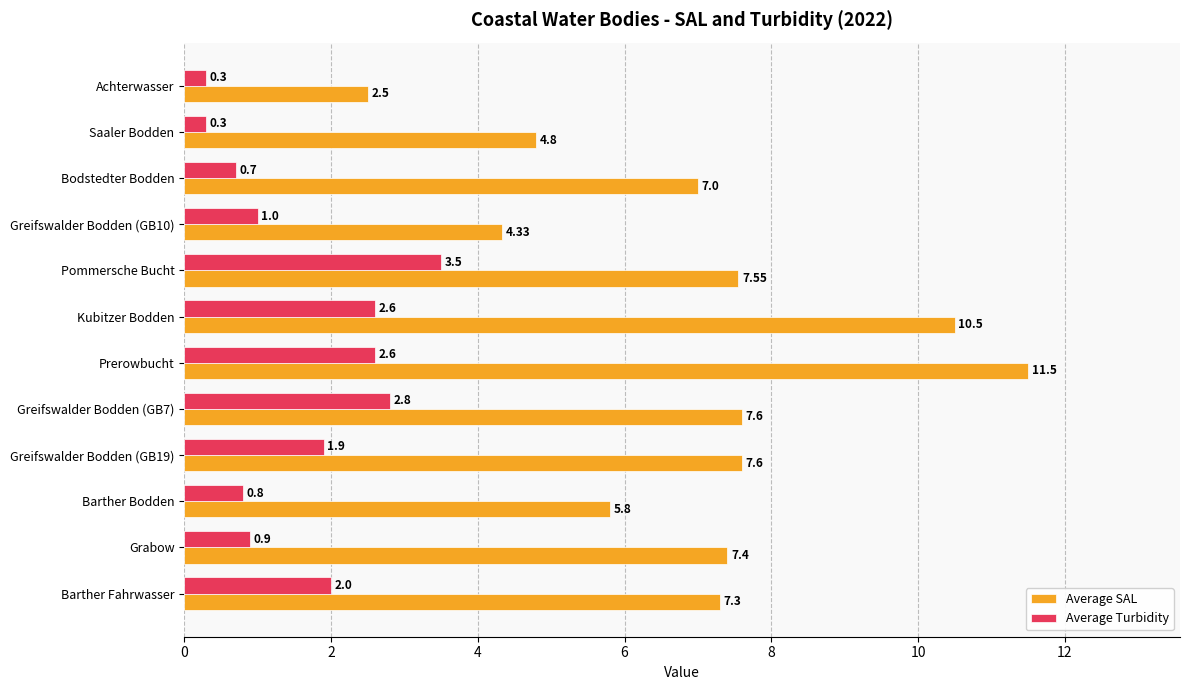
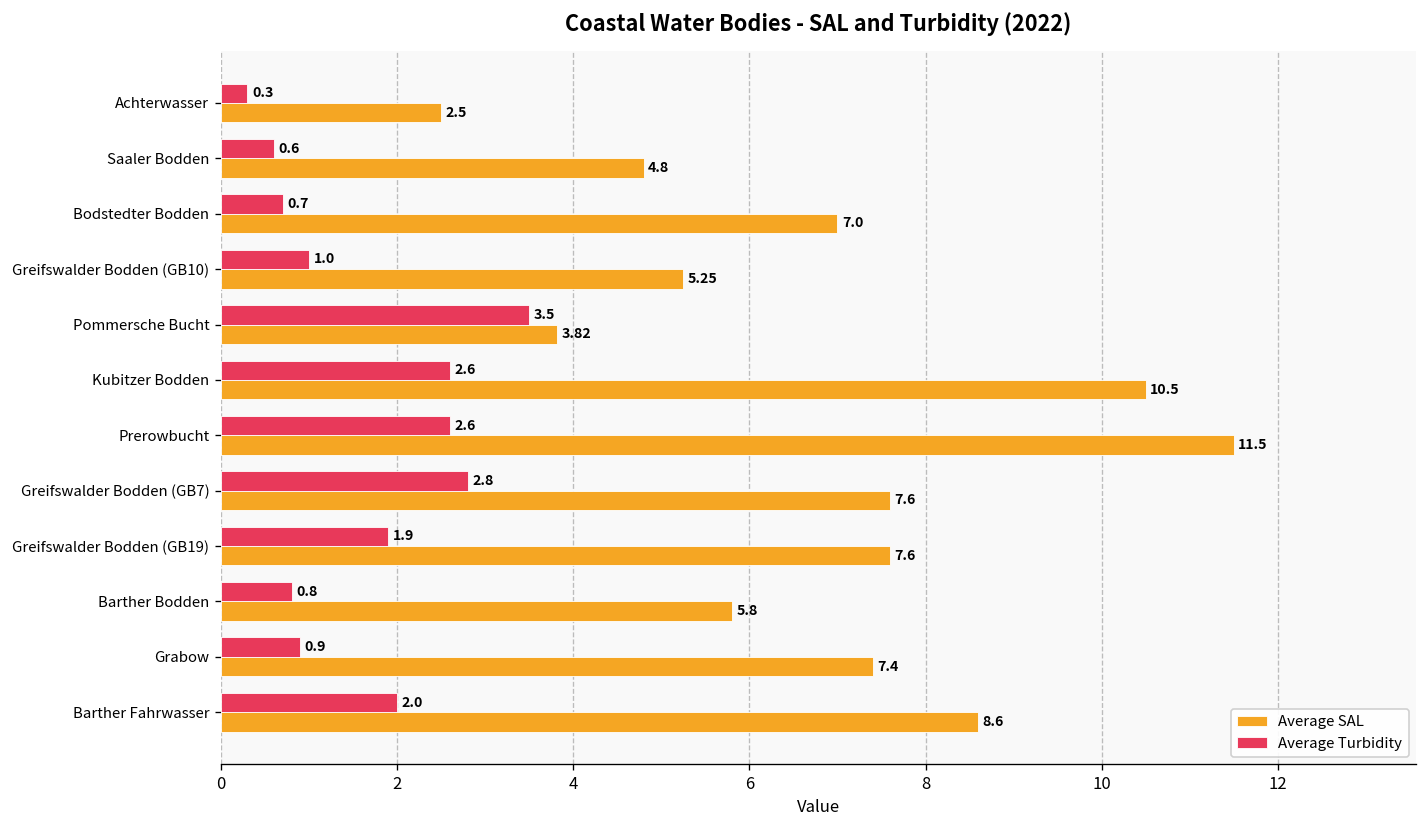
Average Turbidity, Saaler Bodden: 0.3 -> 0.6
Average SAL, Greifswalder Bodden (GB10): 4.33 -> 5.25
Average SAL, Pommersche Bucht: 7.55 -> 3.82
Average SAL, Barther Fahrwasser: 7.3 -> 8.6
